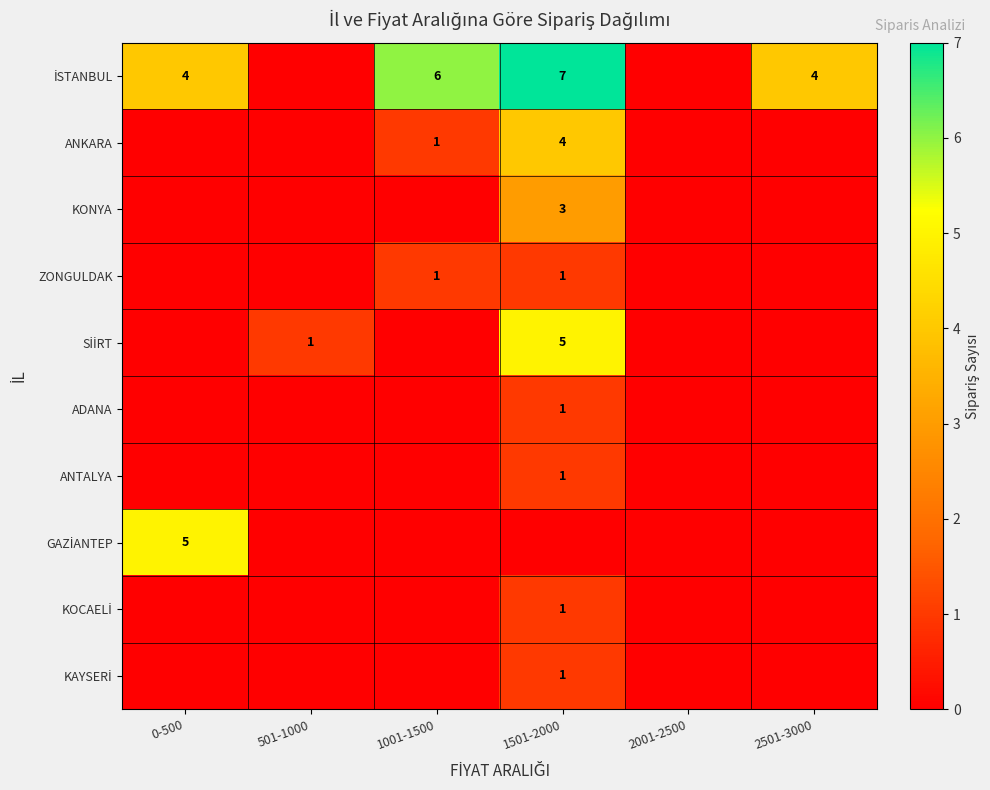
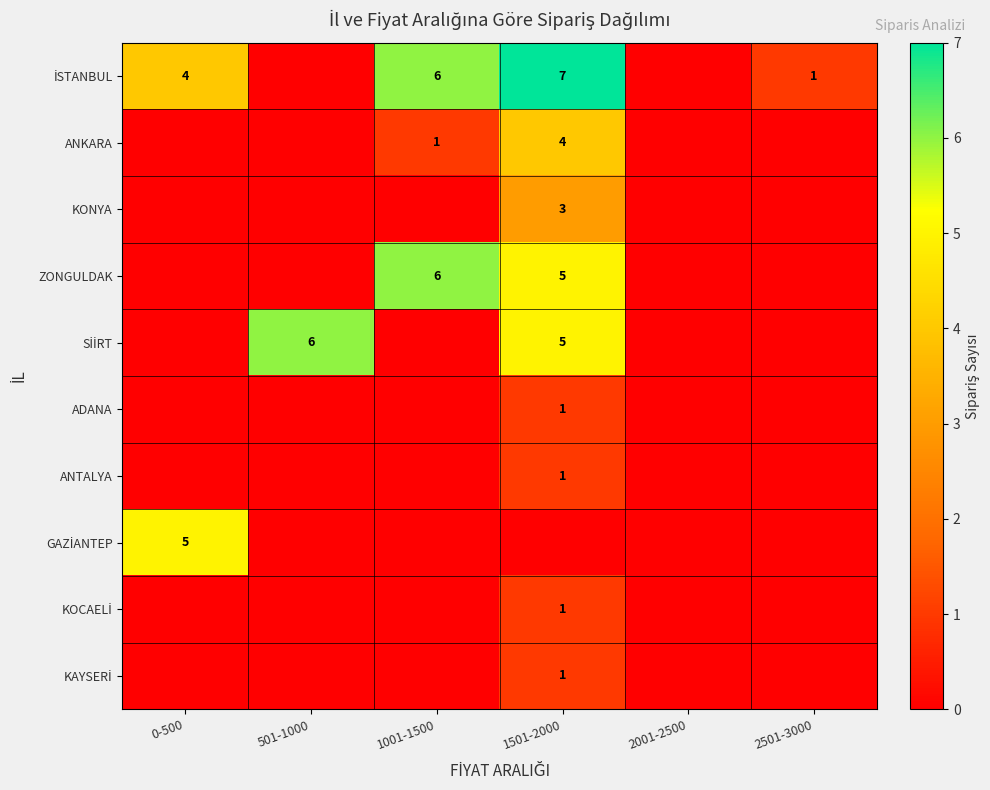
İSTANBUL, 2501-3000: 4 -> 1
ZONGULDAK, 1001-1500: 1 -> 6
ZONGULDAK, 1501-2000: 1 -> 5
SİİRT, 501-1000: 1 -> 6
